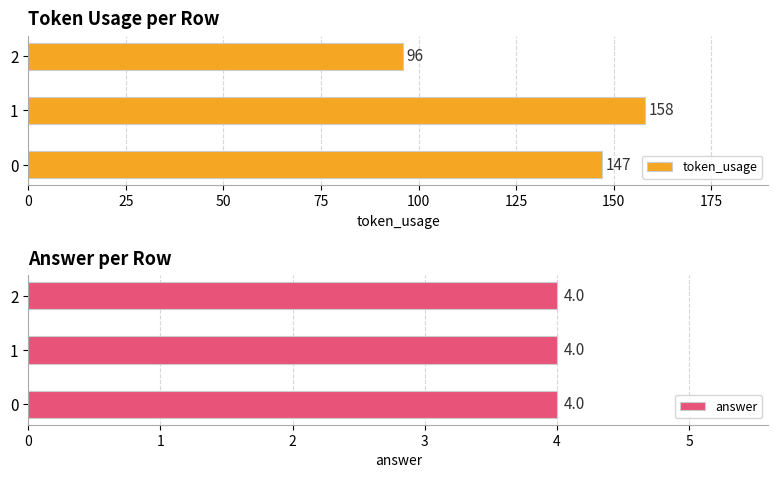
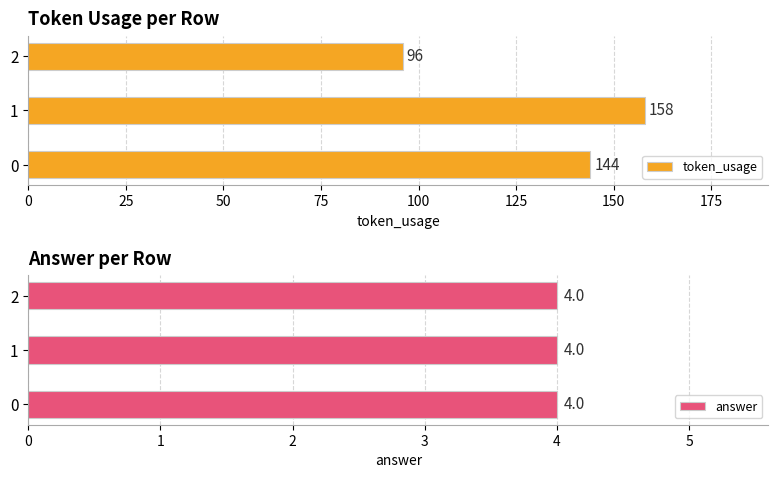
Token Usage per Row, 0: 147 -> 144
